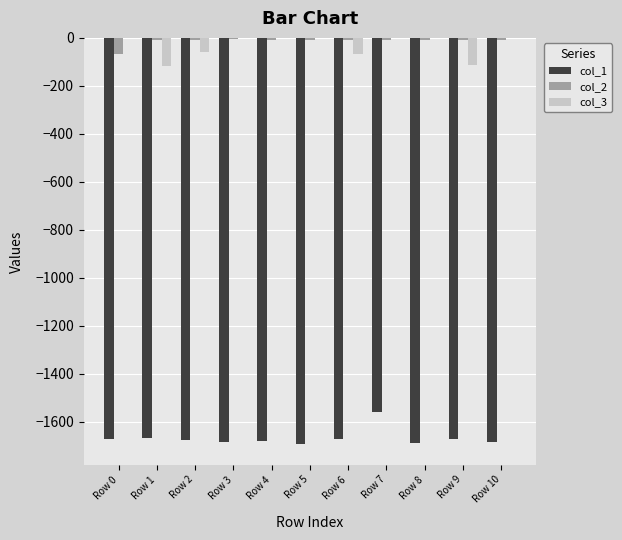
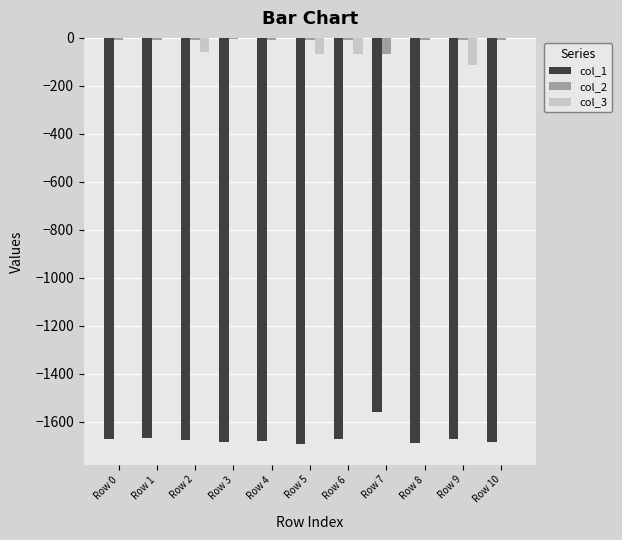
col_2, Row 0: -70 -> -10
col_3, Row 1: -120 -> 0
col_3, Row 5: 0 -> -70
col_2, Row 7: -10 -> -70
